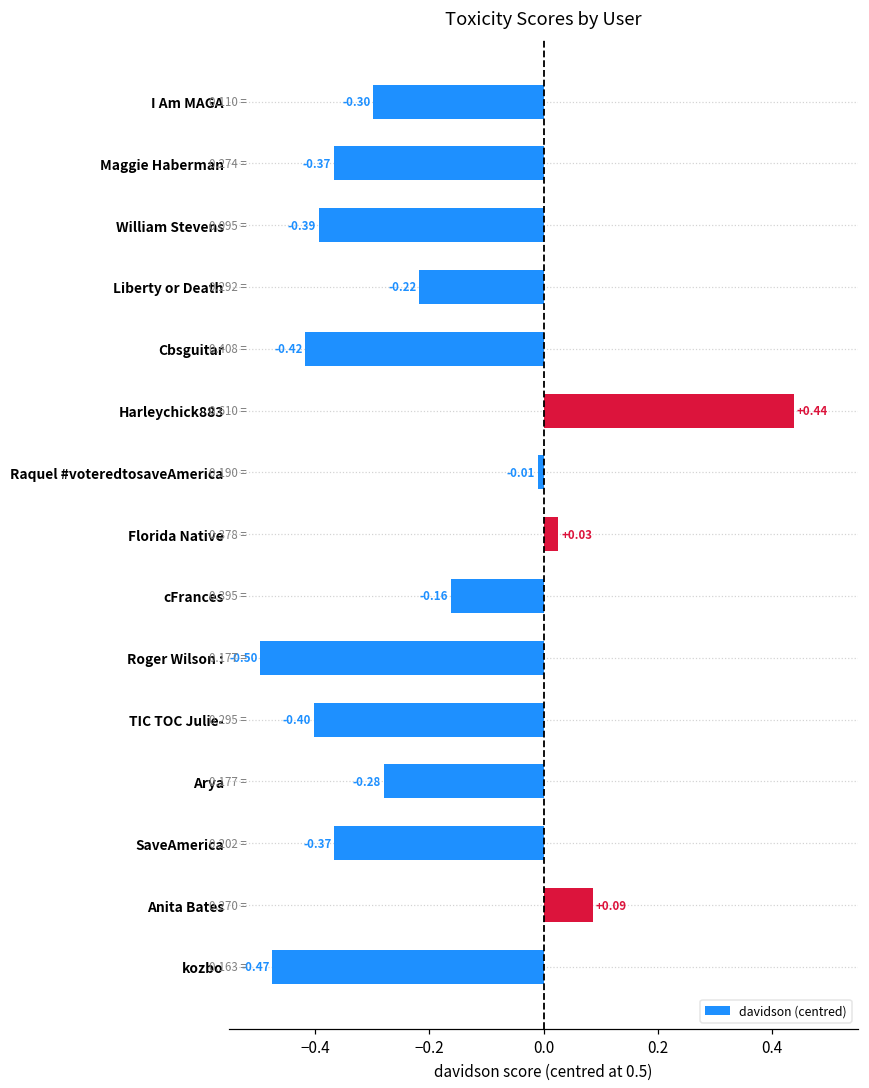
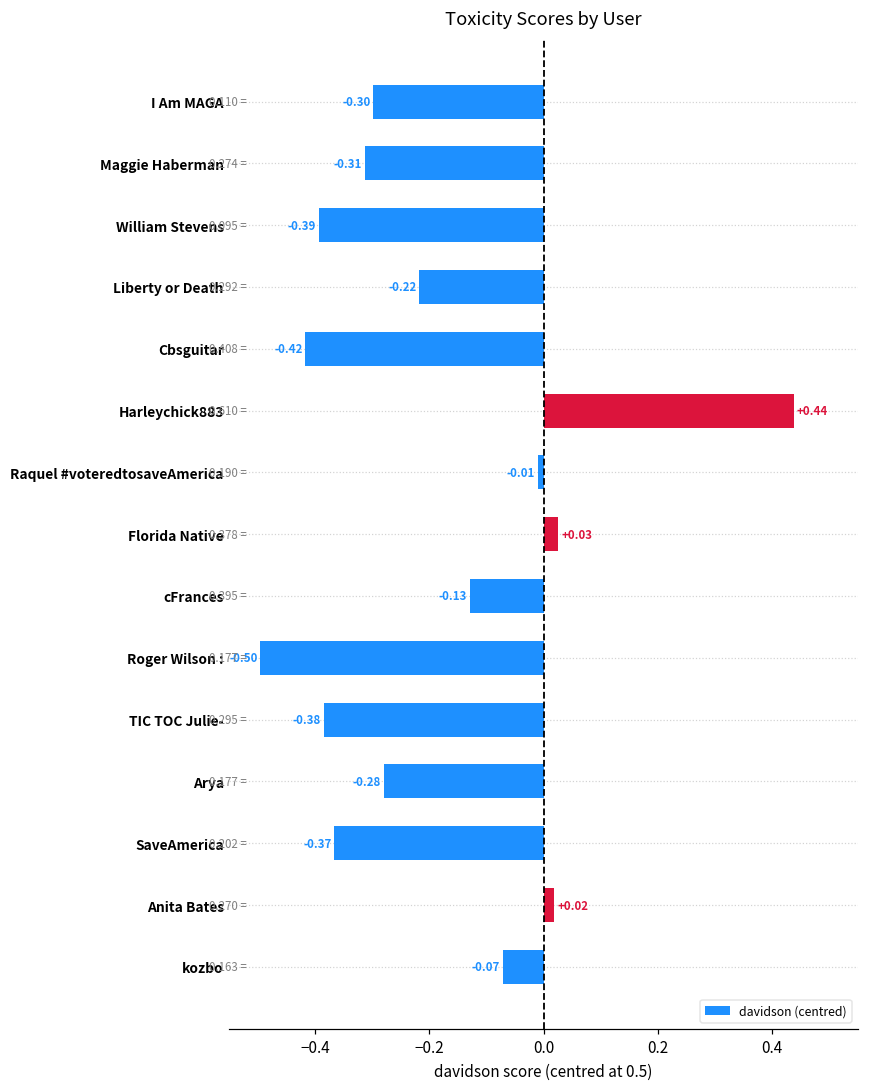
Maggie Haberman: -0.37 -> -0.31
cFrances: -0.16 -> -0.13
TIC TOC Julie-: -0.40 -> -0.38
Anita Bates: +0.09 -> +0.02
kozbo: -0.47 -> -0.07
